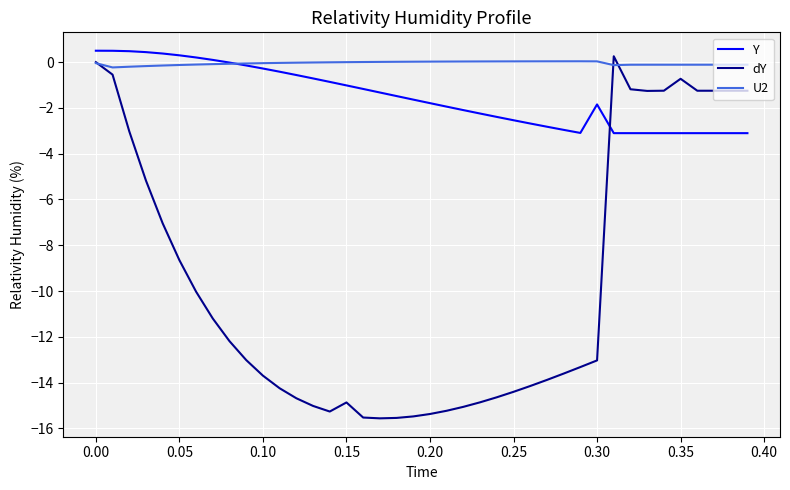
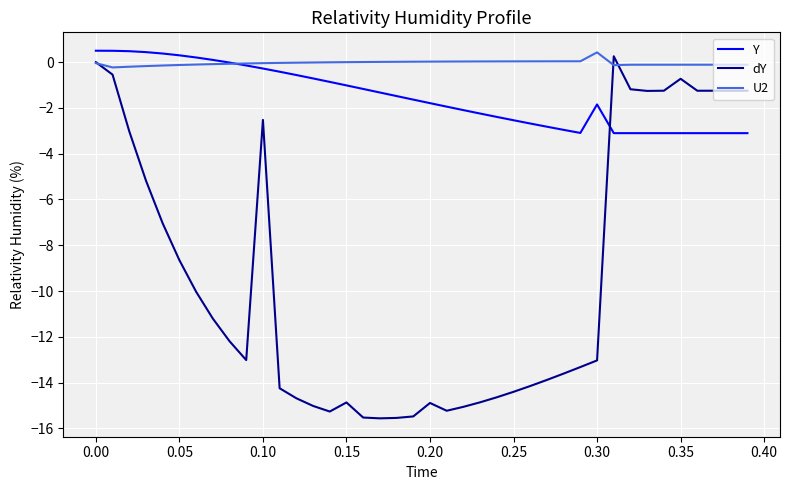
dY, 0.10: -13.7 -> -2.5
dY, 0.20: -15.4 -> -14.9
U2, 0.30: 0.0 -> 0.4
